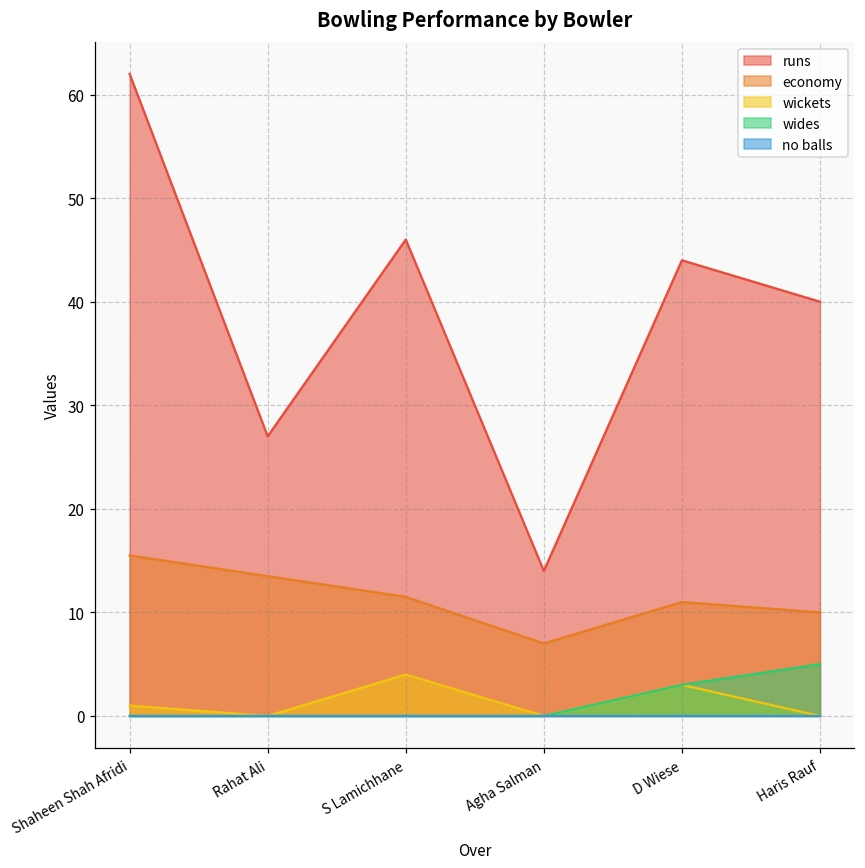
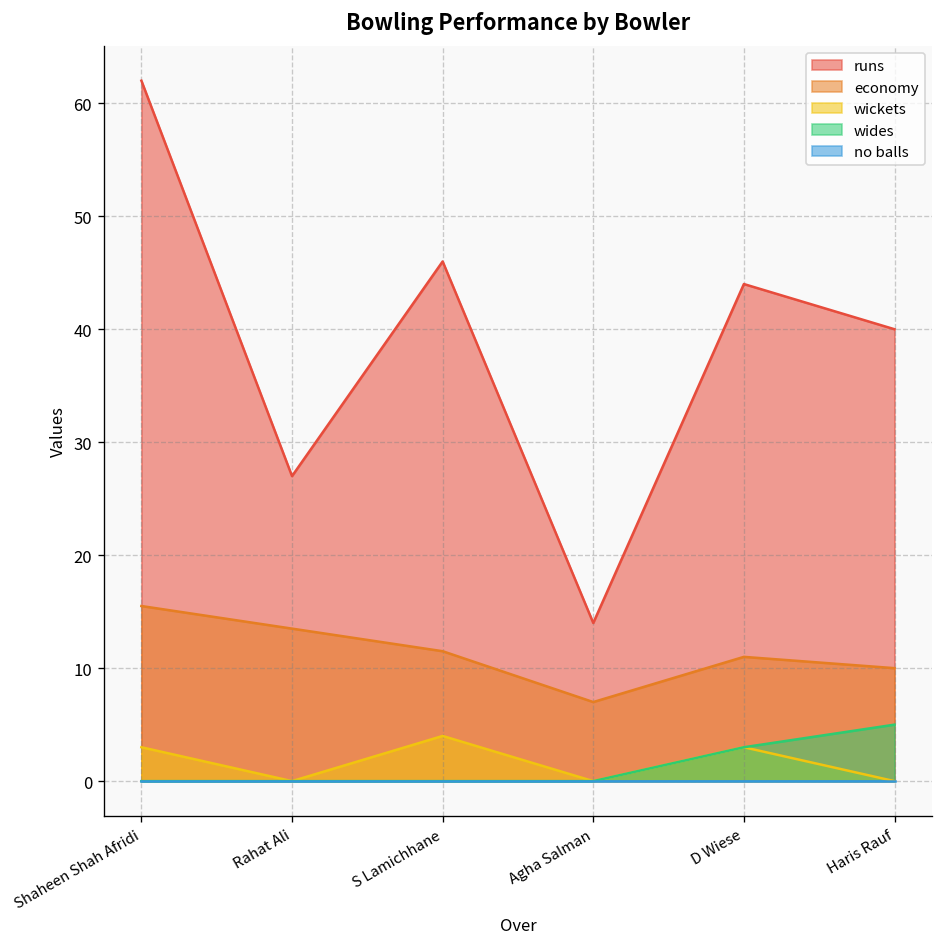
wickets, Shaheen Shah Afridi: 1 -> 3
